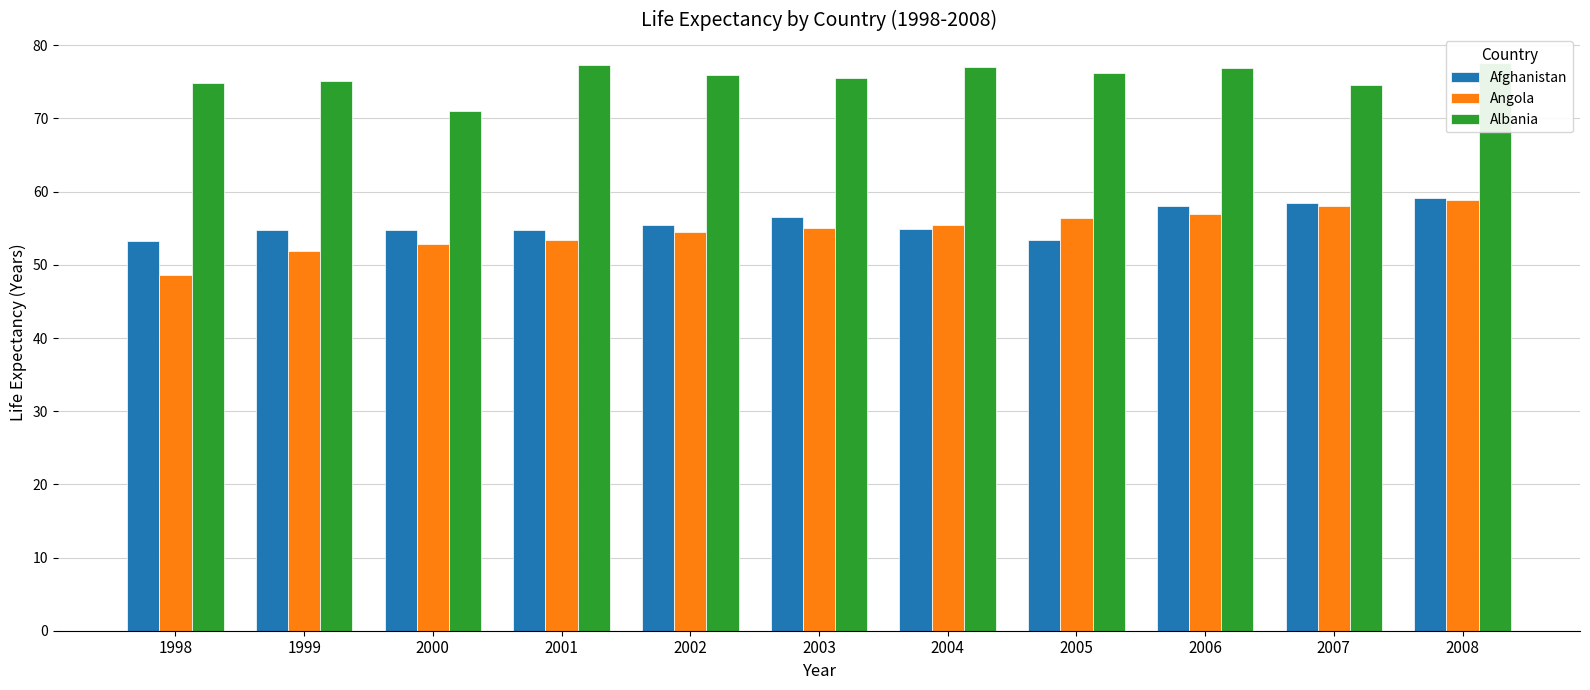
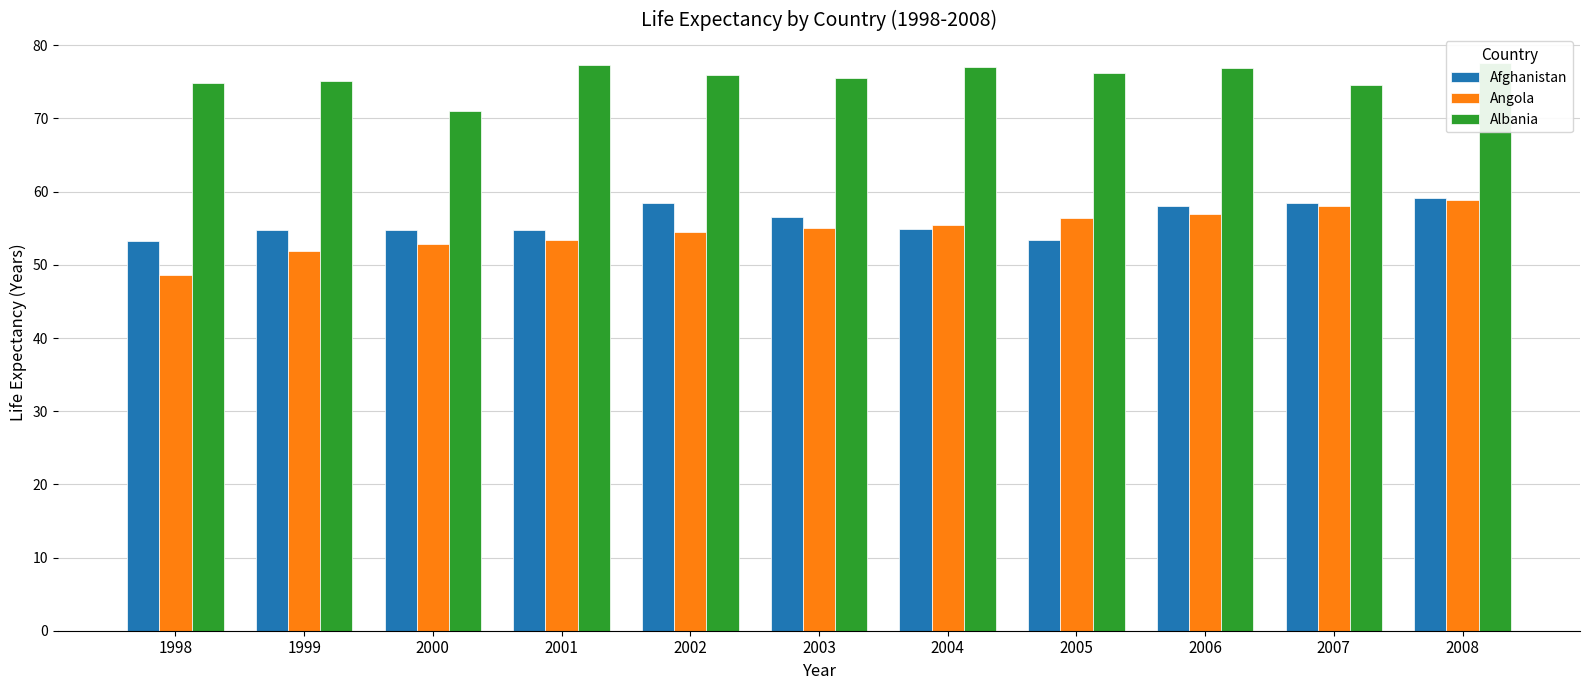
Afghanistan, 2002: 56 -> 58
